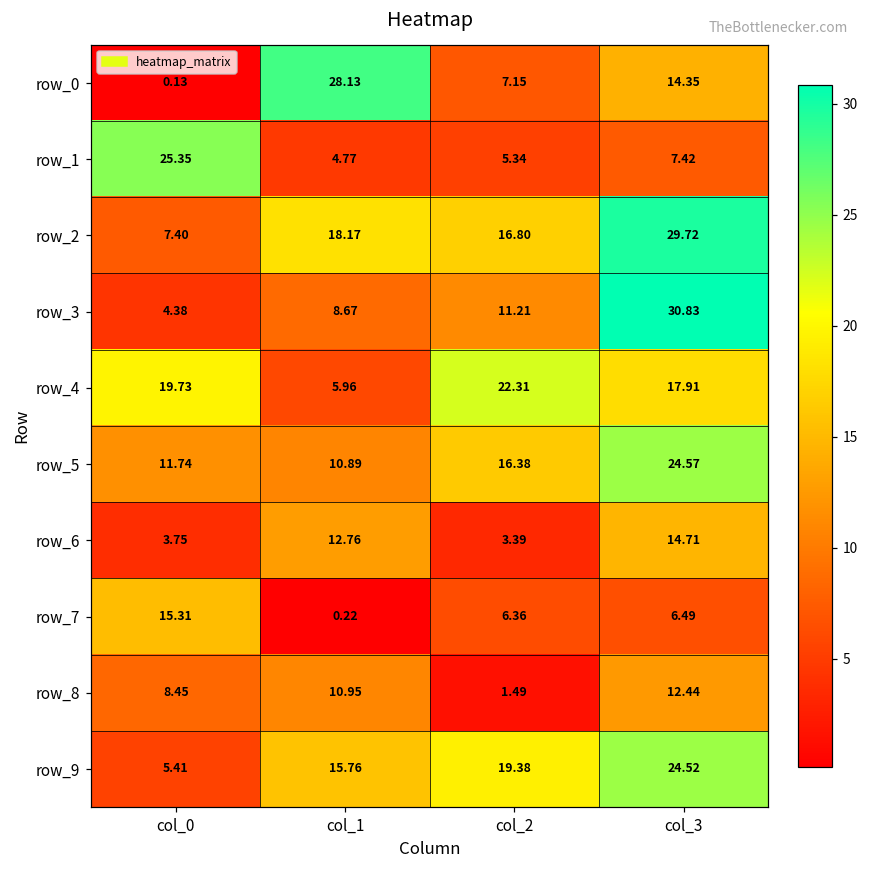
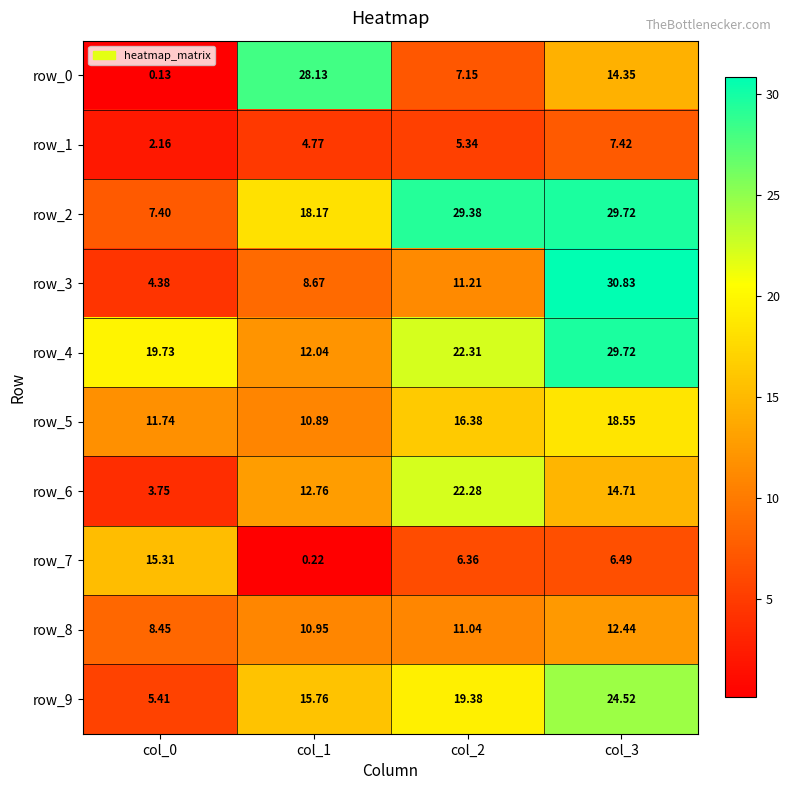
row_1, col_0: 25.35 -> 2.16
row_2, col_2: 16.80 -> 29.38
row_4, col_1: 5.96 -> 12.04
row_4, col_3: 17.91 -> 29.72
row_5, col_3: 24.57 -> 18.55
row_6, col_2: 3.39 -> 22.28
row_8, col_2: 1.49 -> 11.04
